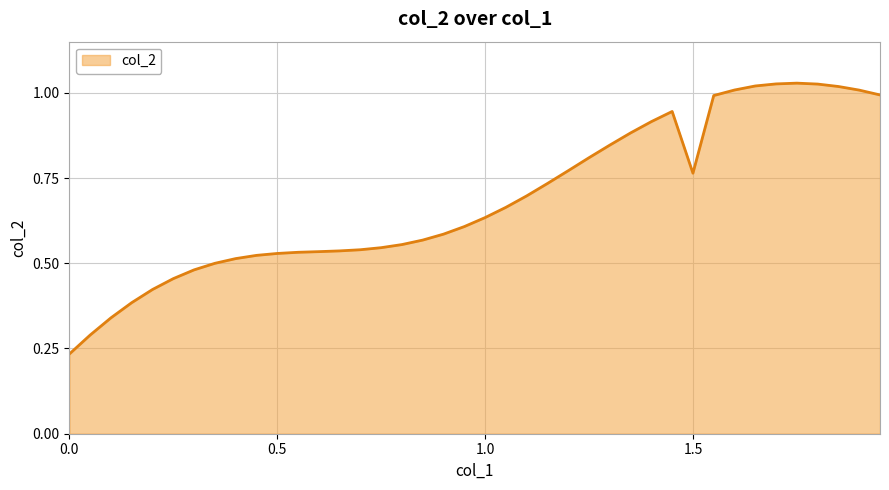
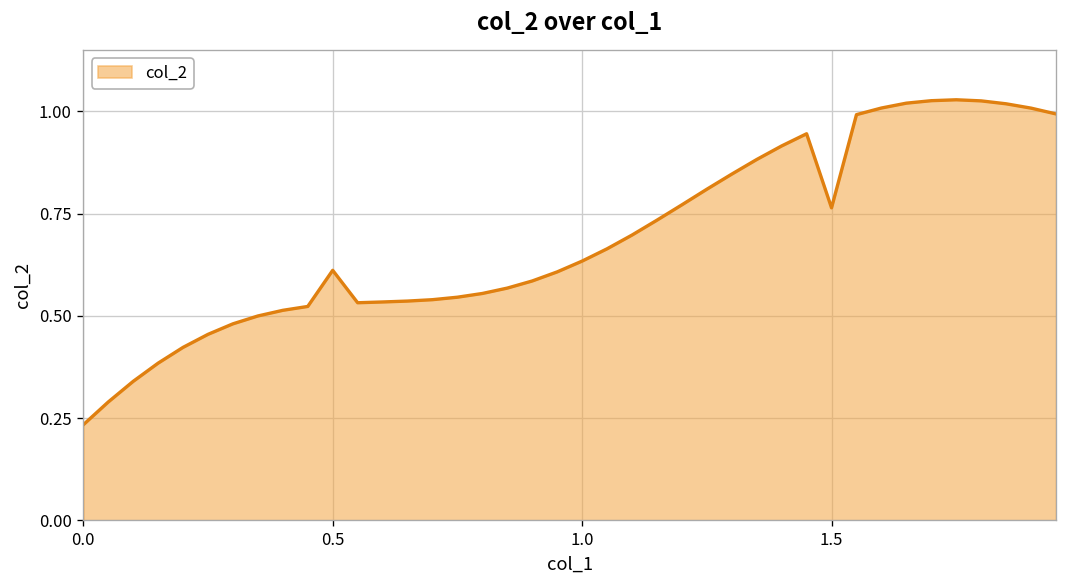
0.5: 0.53 -> 0.61
